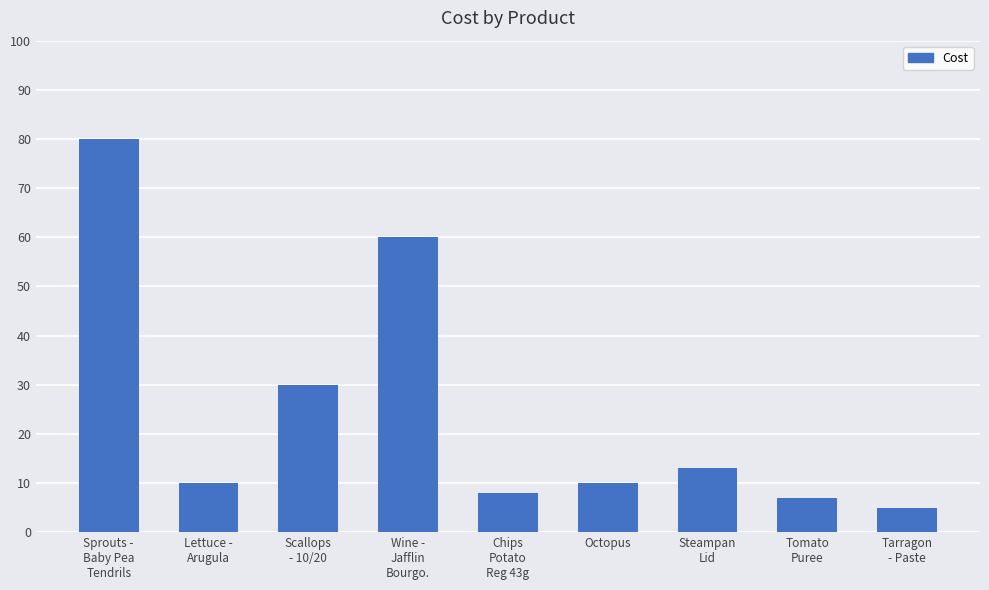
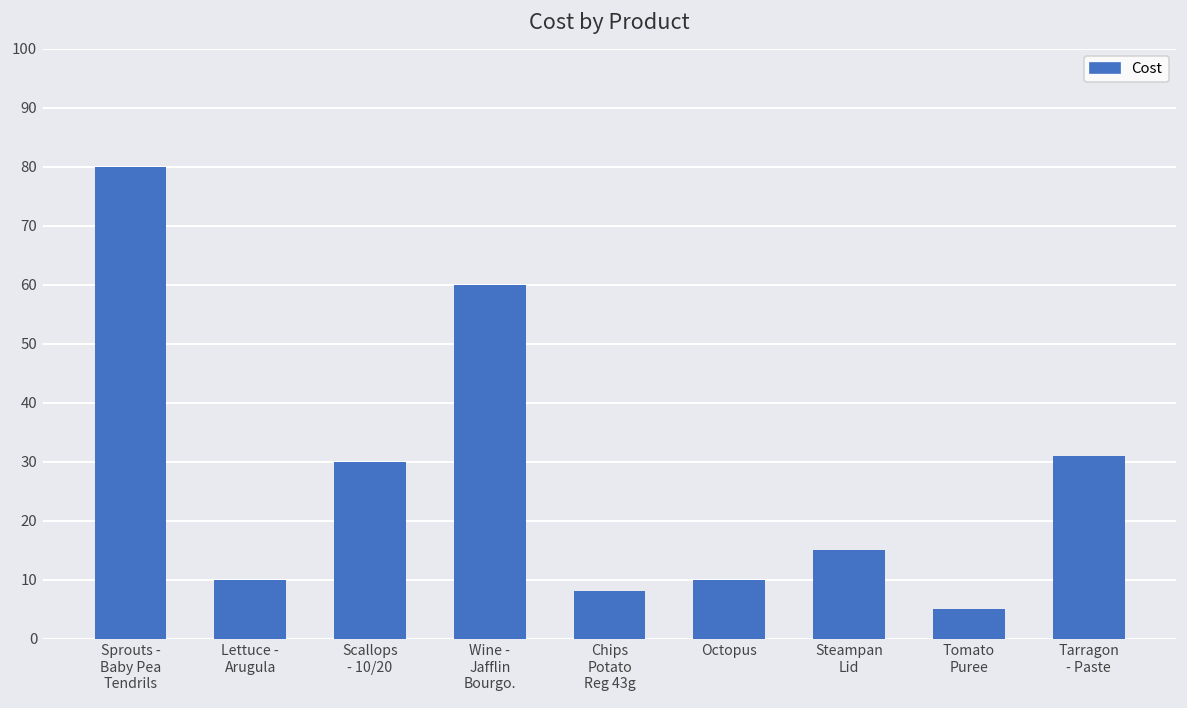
Steampan Lid: 13 -> 15
Tomato Puree: 7 -> 5
Tarragon - Paste: 5 -> 31
